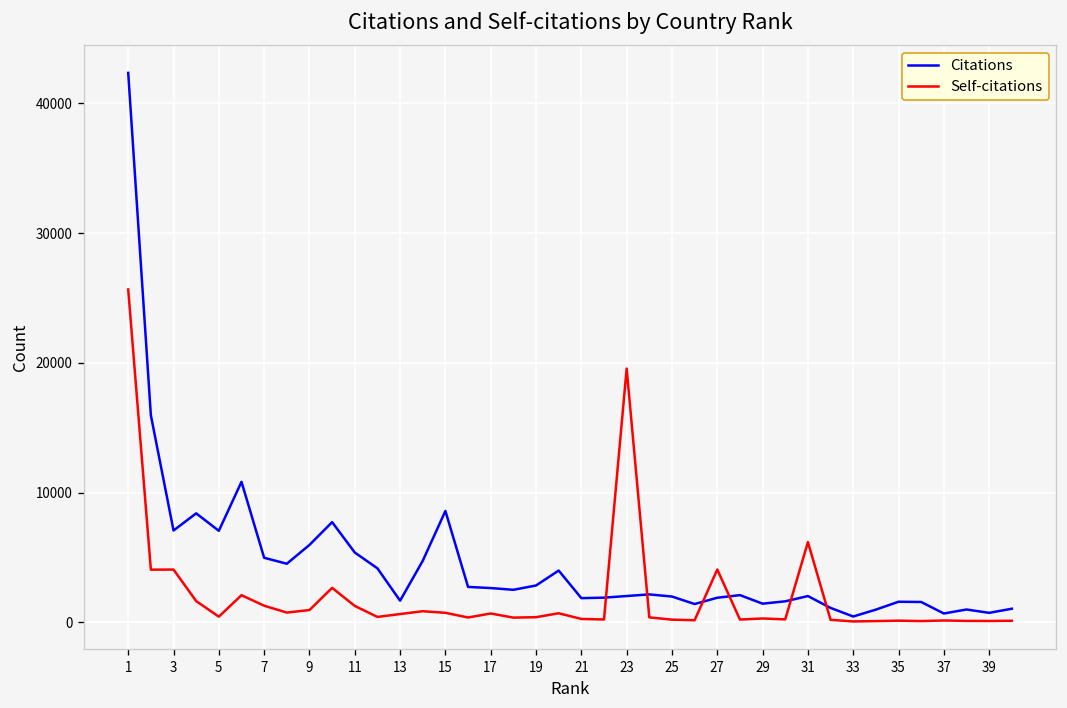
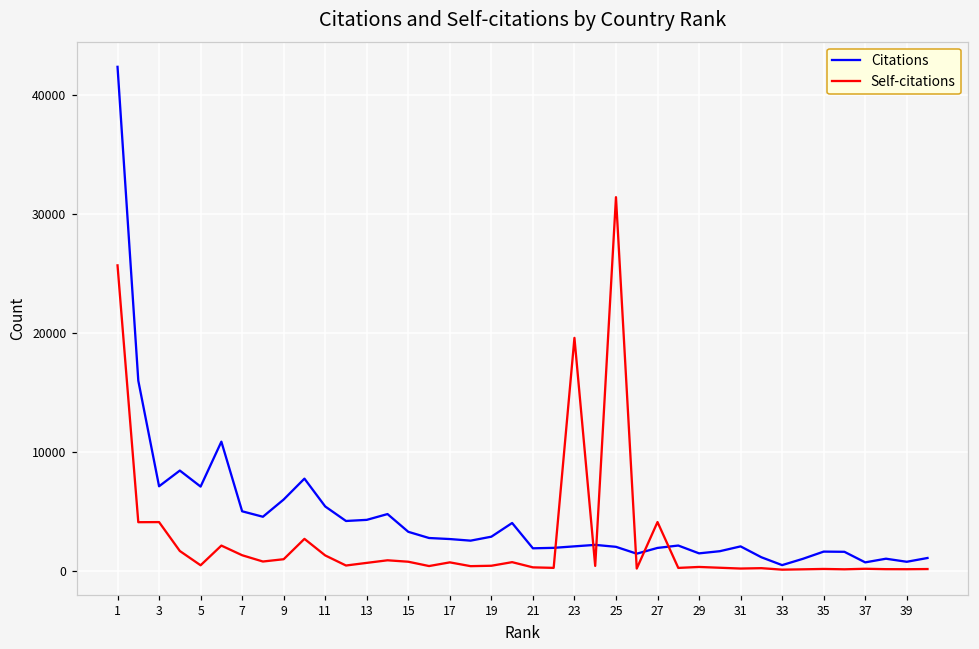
Citations, 13: 1700 -> 4300
Citations, 15: 8600 -> 3300
Self-citations, 25: 200 -> 31400
Self-citations, 31: 6200 -> 200
